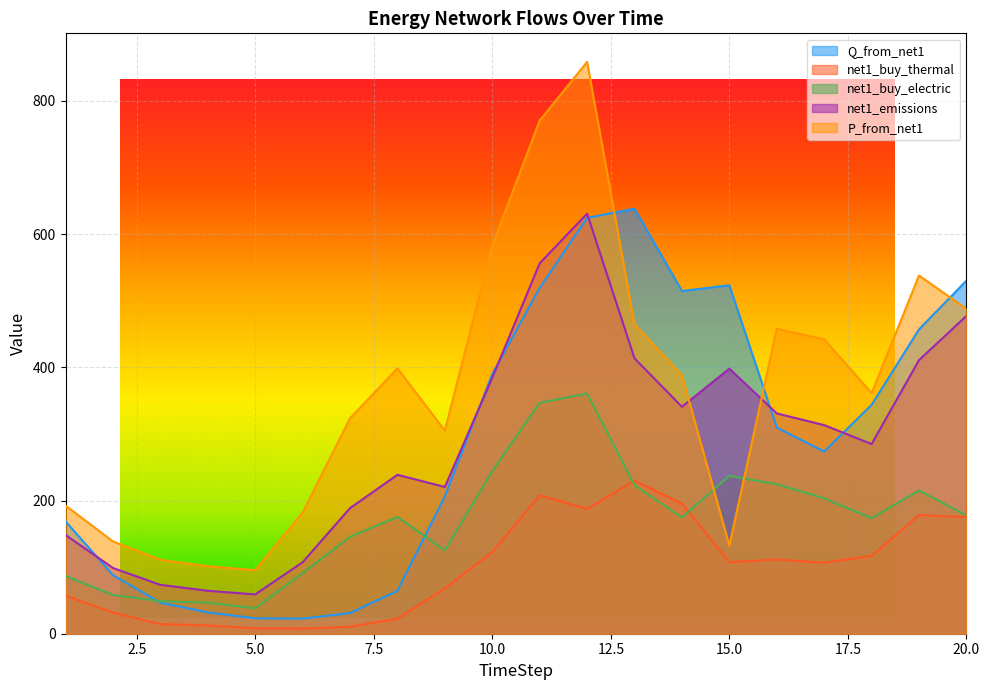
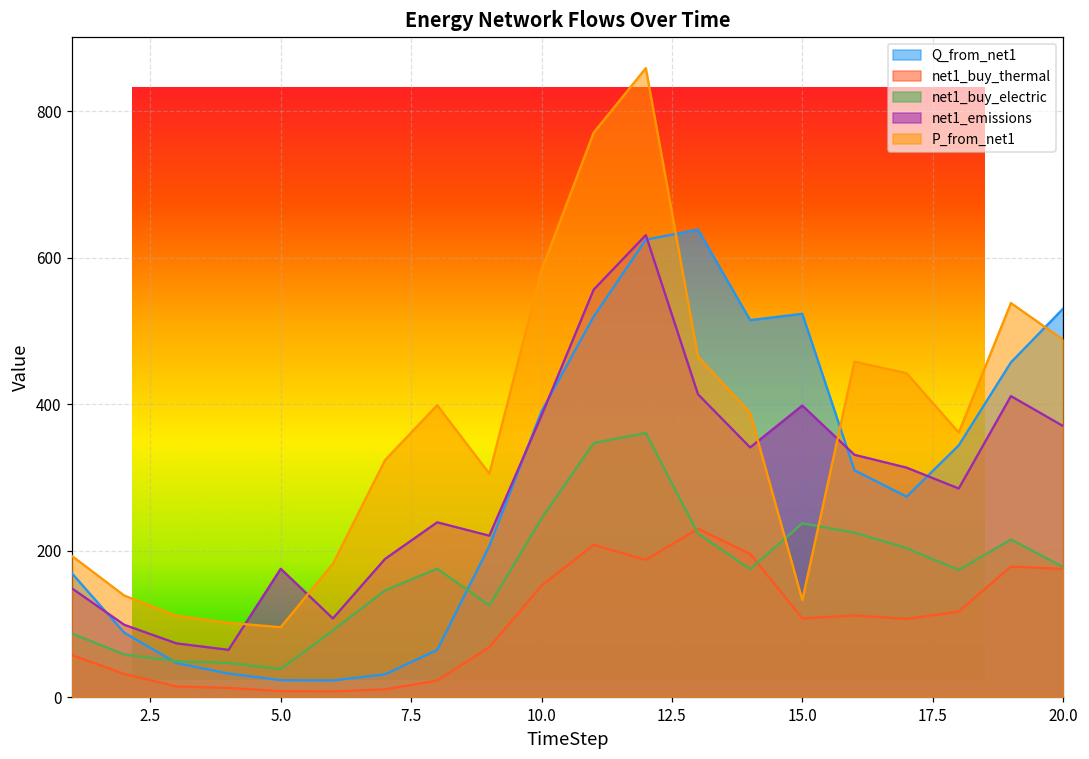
Energy Network Flows Over Time, net1_emissions, 5.0: 60 -> 180
Energy Network Flows Over Time, net1_buy_thermal, 10.0: 120 -> 150
Energy Network Flows Over Time, net1_emissions, 20.0: 480 -> 370
